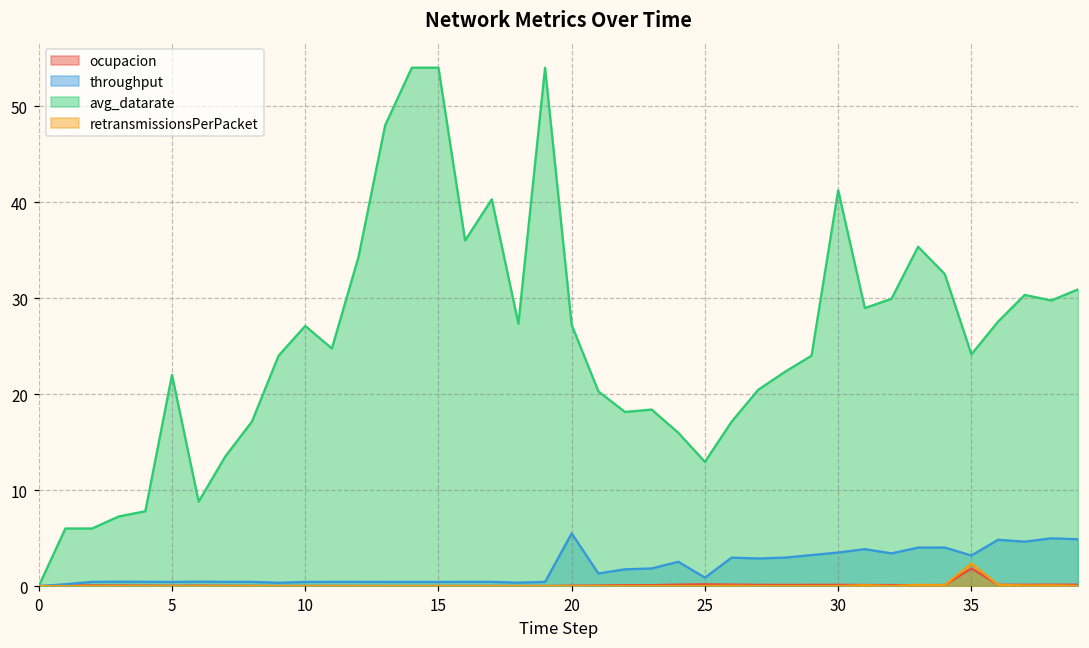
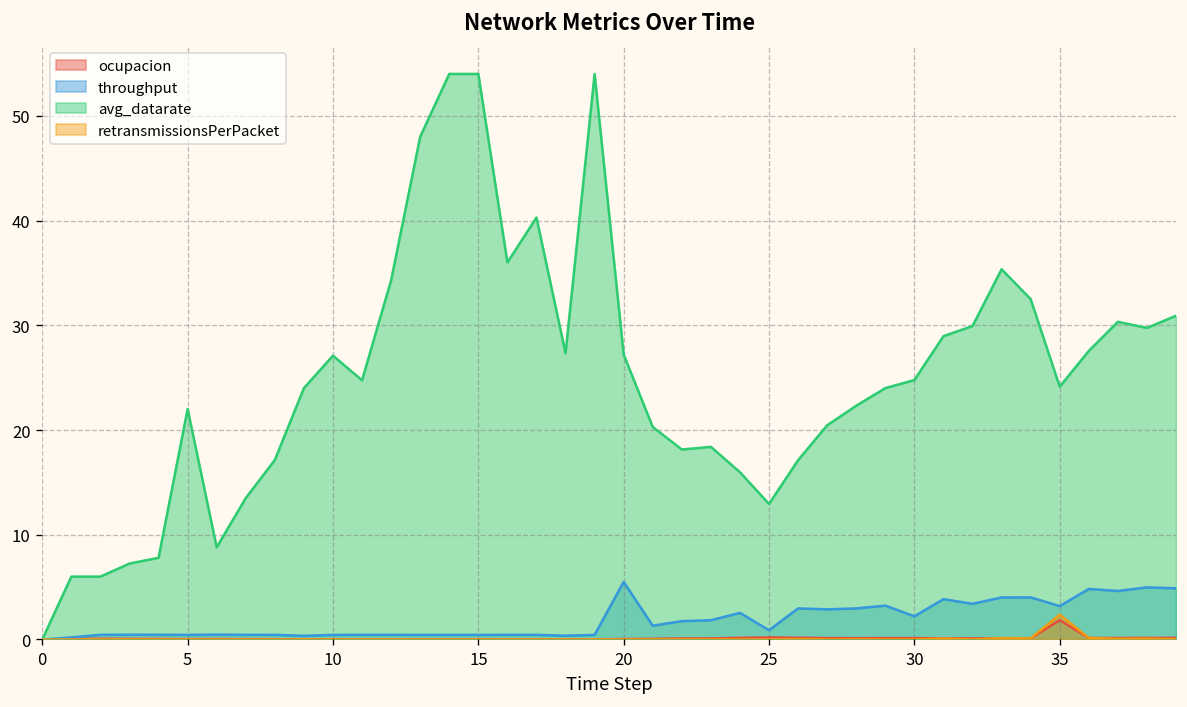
throughput, 30: 3 -> 2
avg_datarate, 30: 41 -> 25
